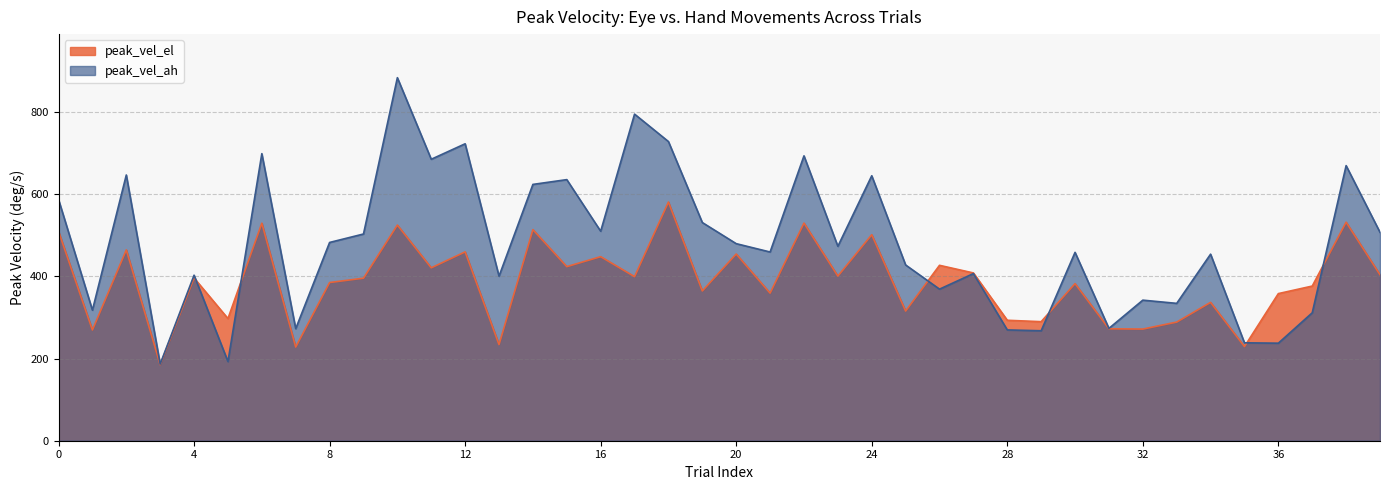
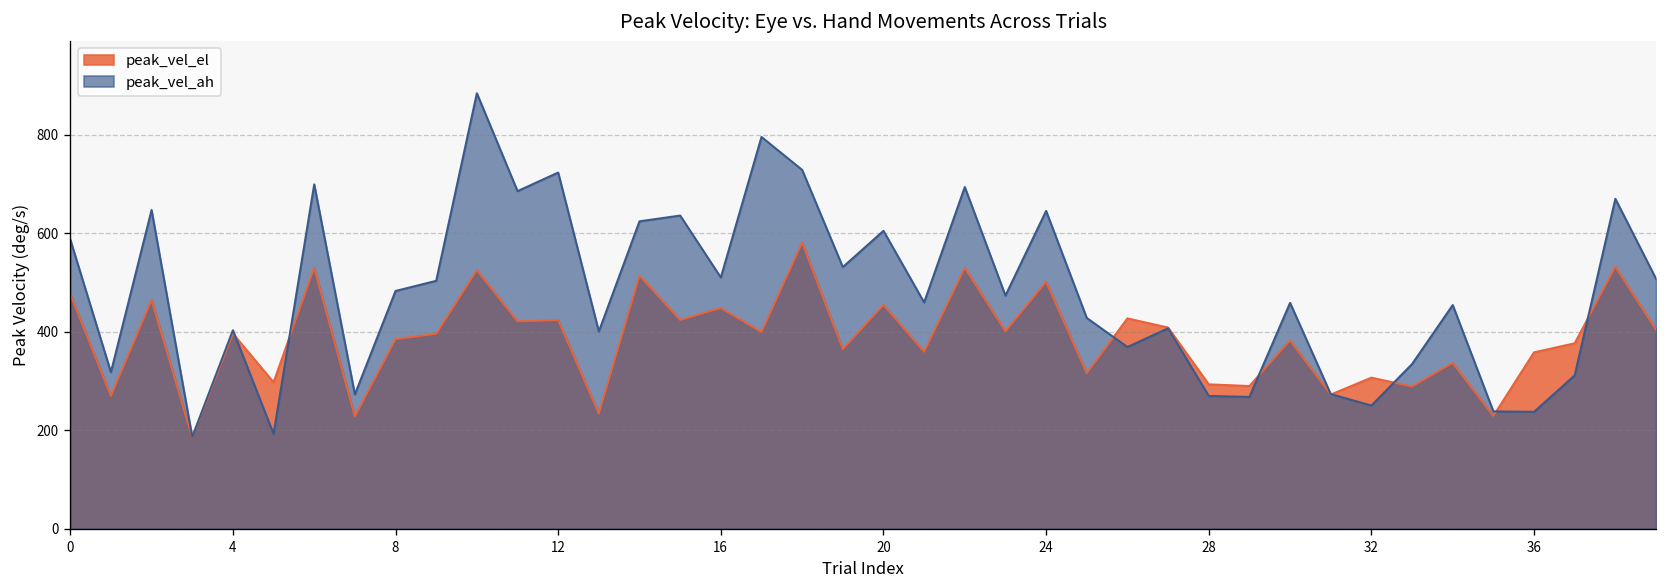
peak_vel_el, 0: 510 -> 480
peak_vel_el, 12: 460 -> 420
peak_vel_ah, 20: 480 -> 600
peak_vel_el, 32: 270 -> 310
peak_vel_ah, 32: 340 -> 250
